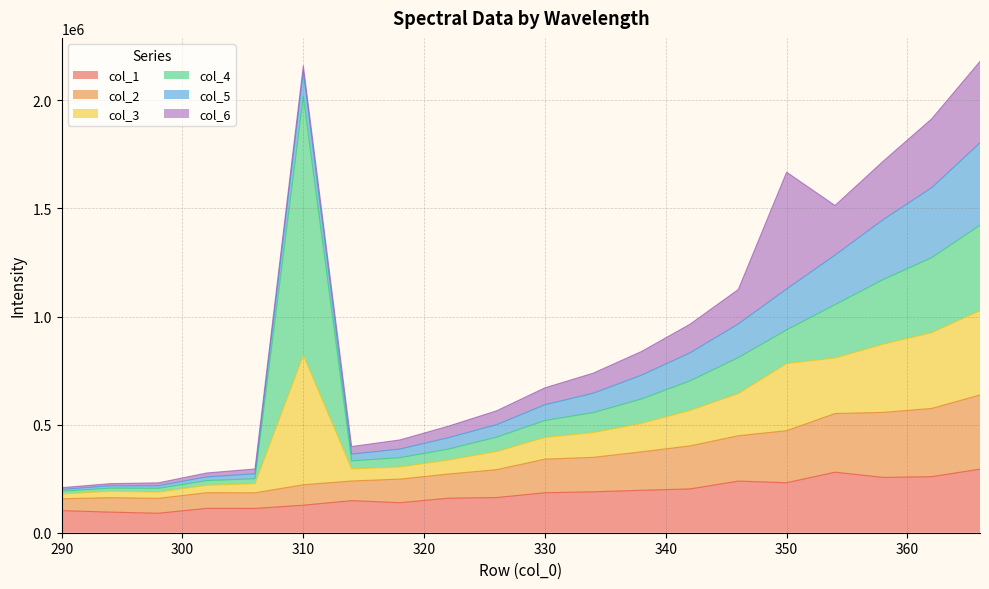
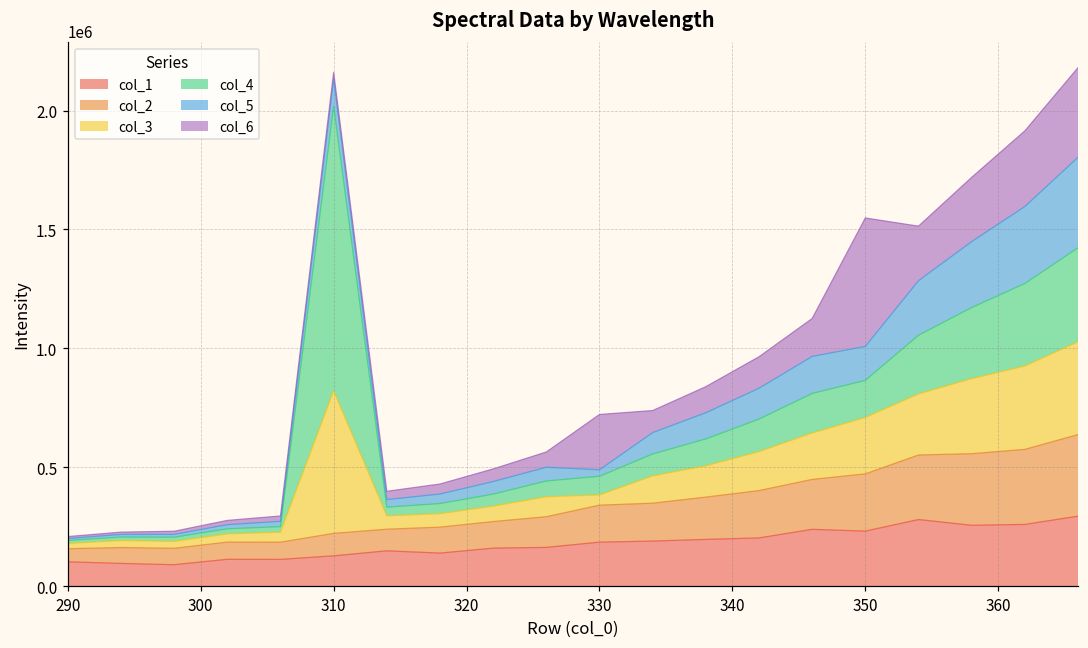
col_3, 330: 100000 -> 40000
col_5, 330: 70000 -> 30000
col_6, 330: 80000 -> 230000
col_3, 350: 310000 -> 240000
col_5, 350: 190000 -> 140000
